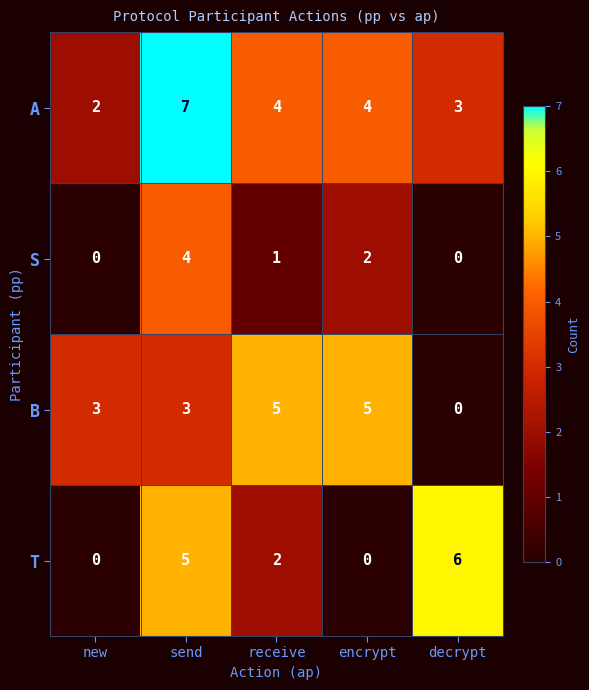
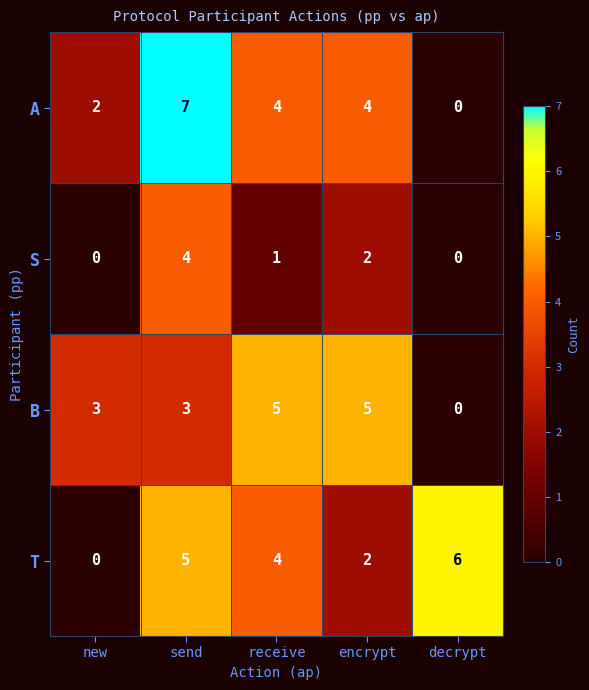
A, decrypt: 3 -> 0
T, receive: 2 -> 4
T, encrypt: 0 -> 2
